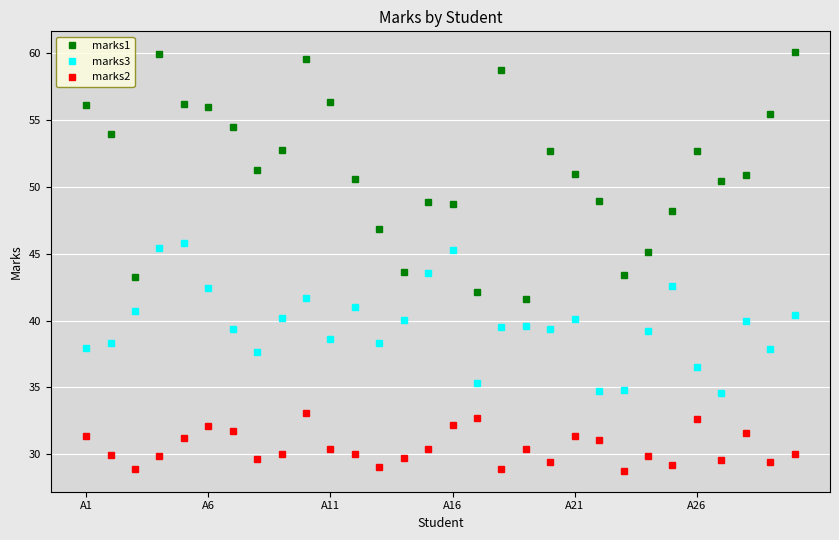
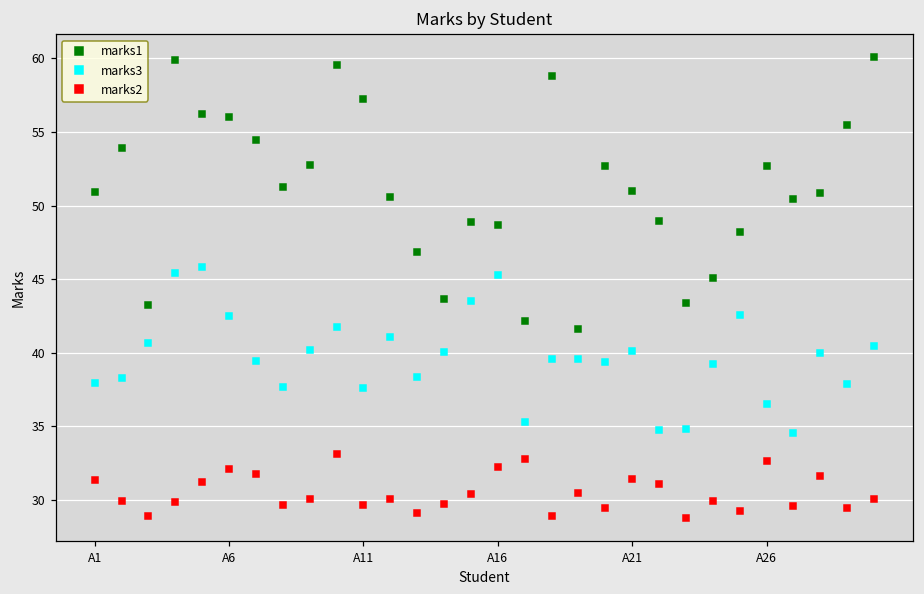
marks1, A1: 56.1 -> 50.9
marks1, A11: 56.3 -> 57.2
marks3, A11: 38.6 -> 37.6
marks2, A11: 30.4 -> 29.7
